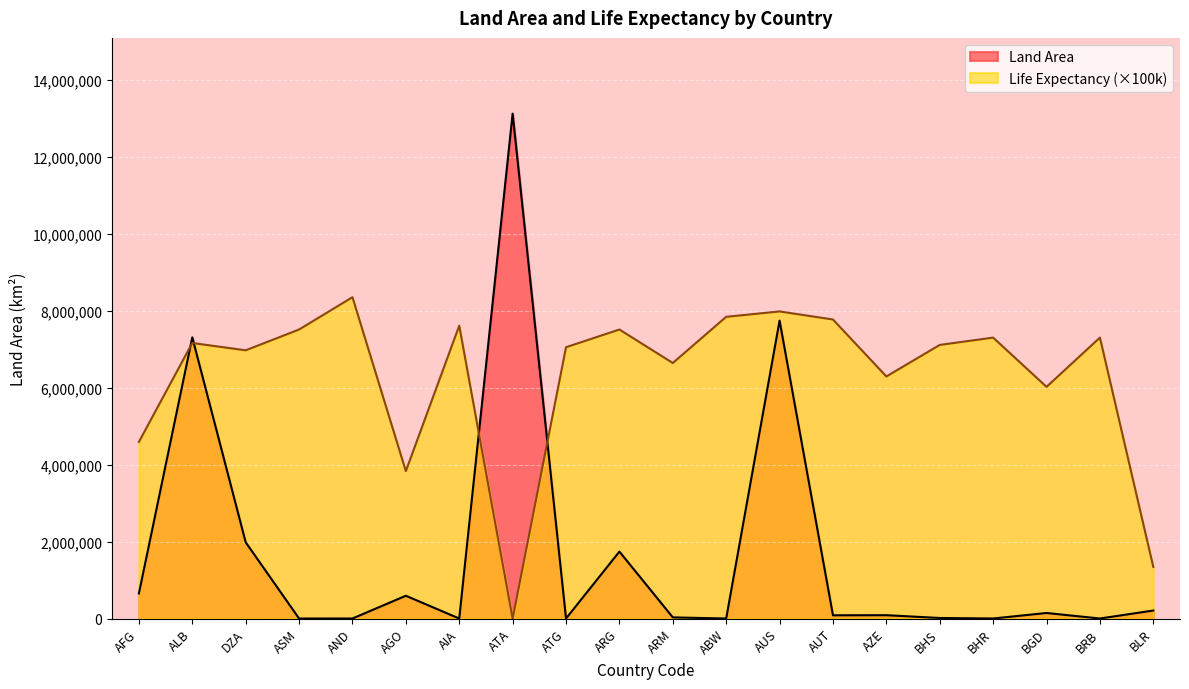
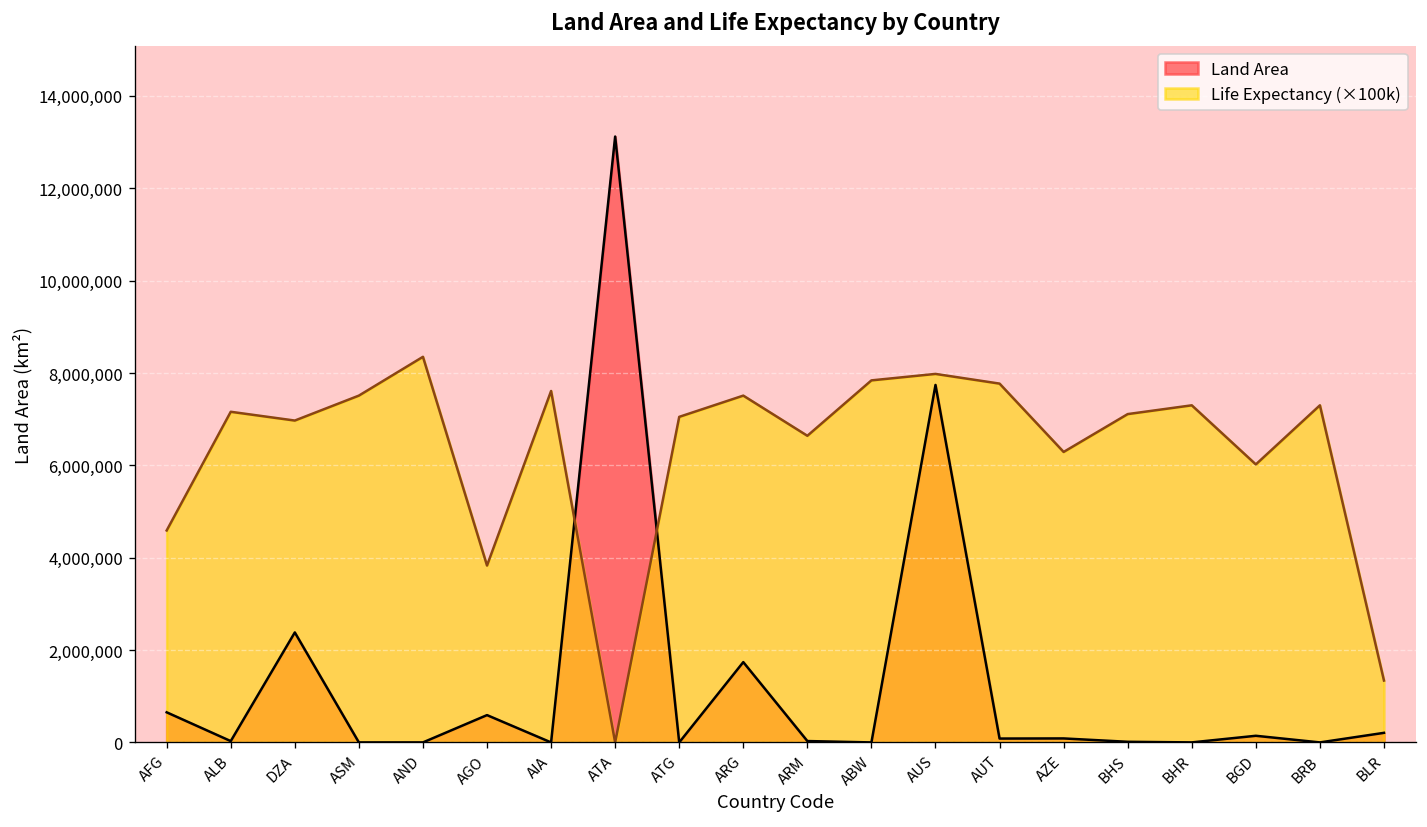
Land Area, ALB: 7,300,000 -> 0
Land Area, DZA: 2,000,000 -> 2,400,000
